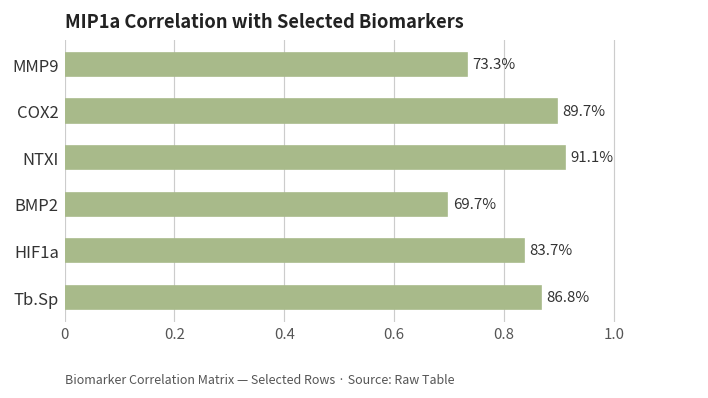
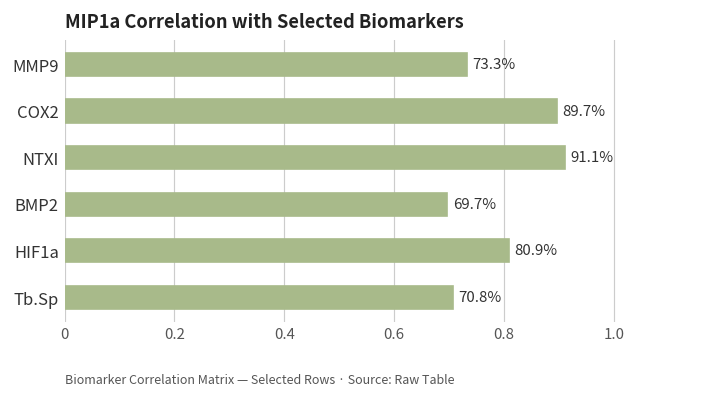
HIF1a: 83.7% -> 80.9%
Tb.Sp: 86.8% -> 70.8%
